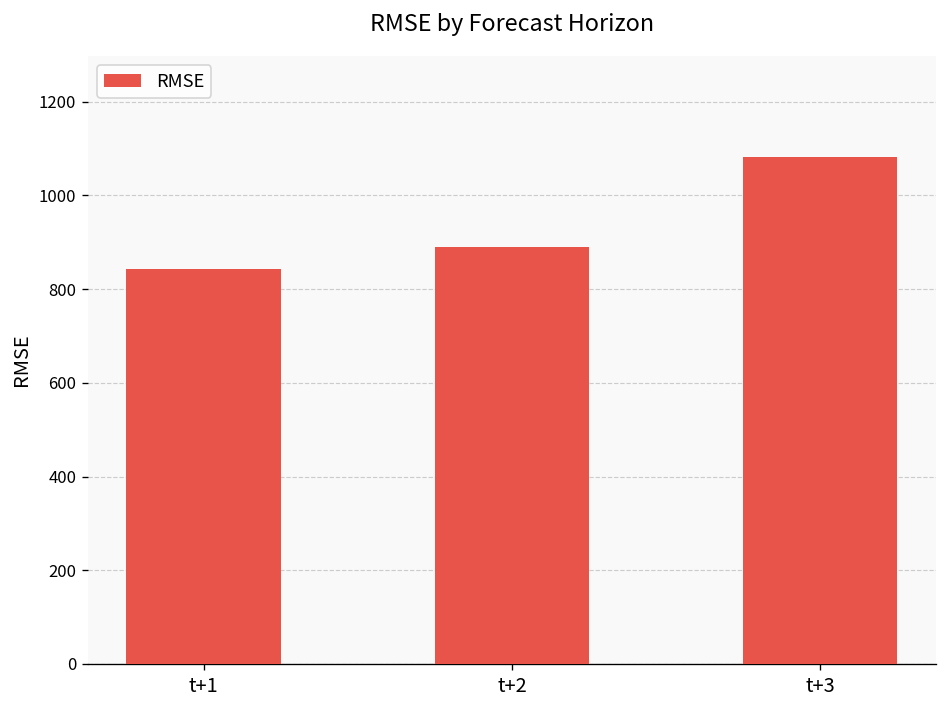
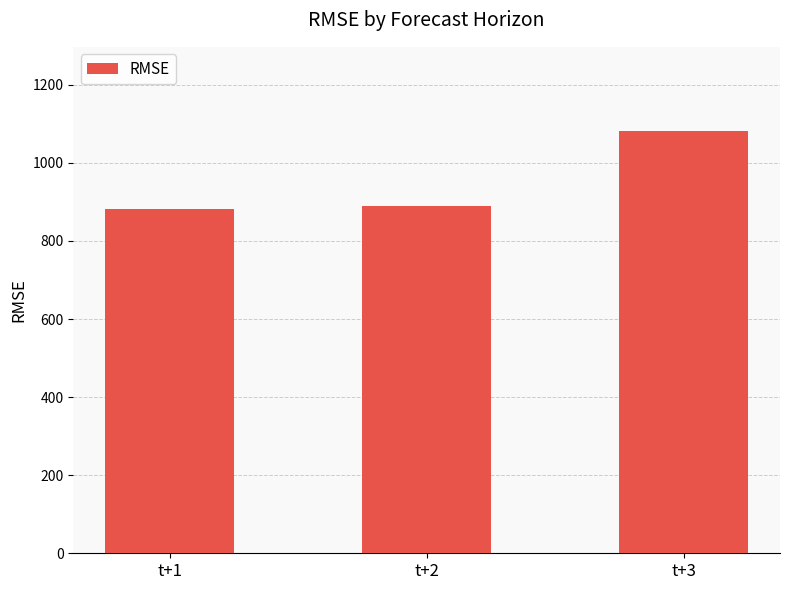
t+1: 840 -> 880
